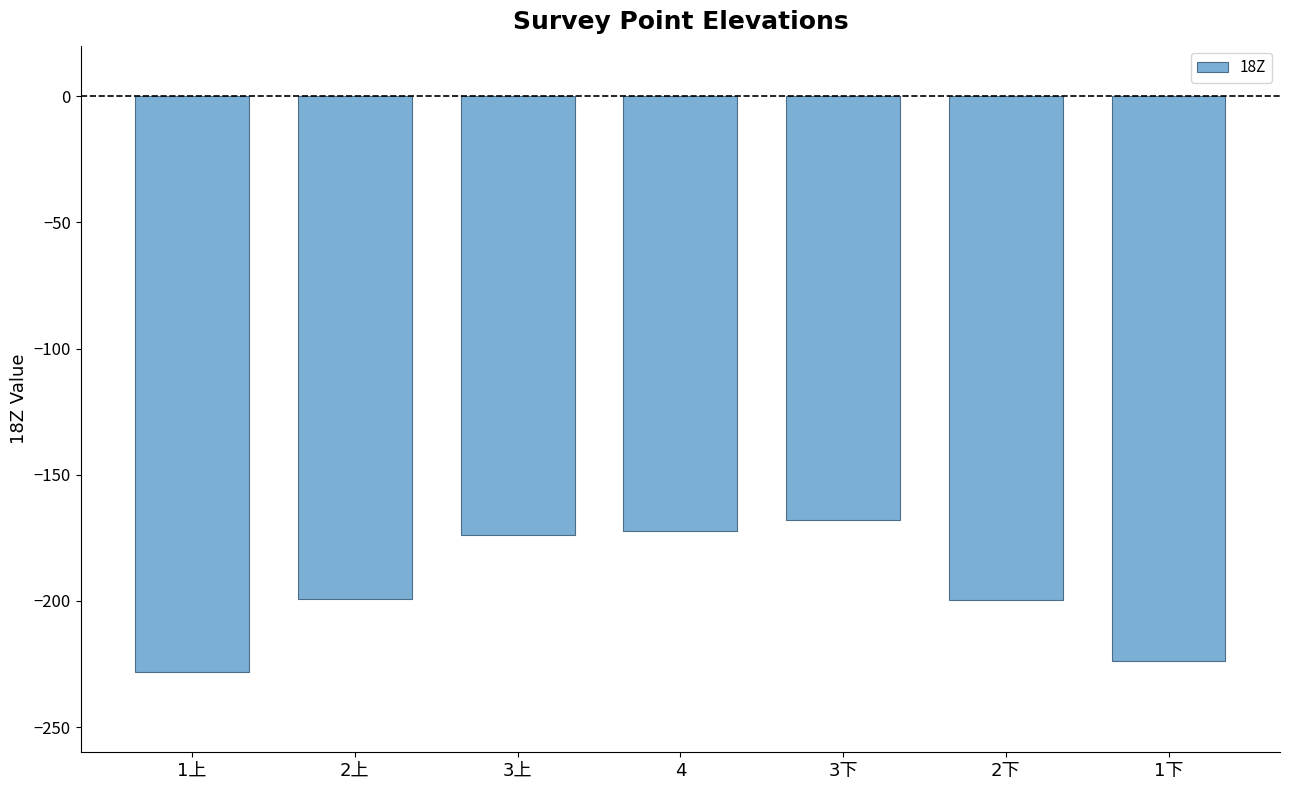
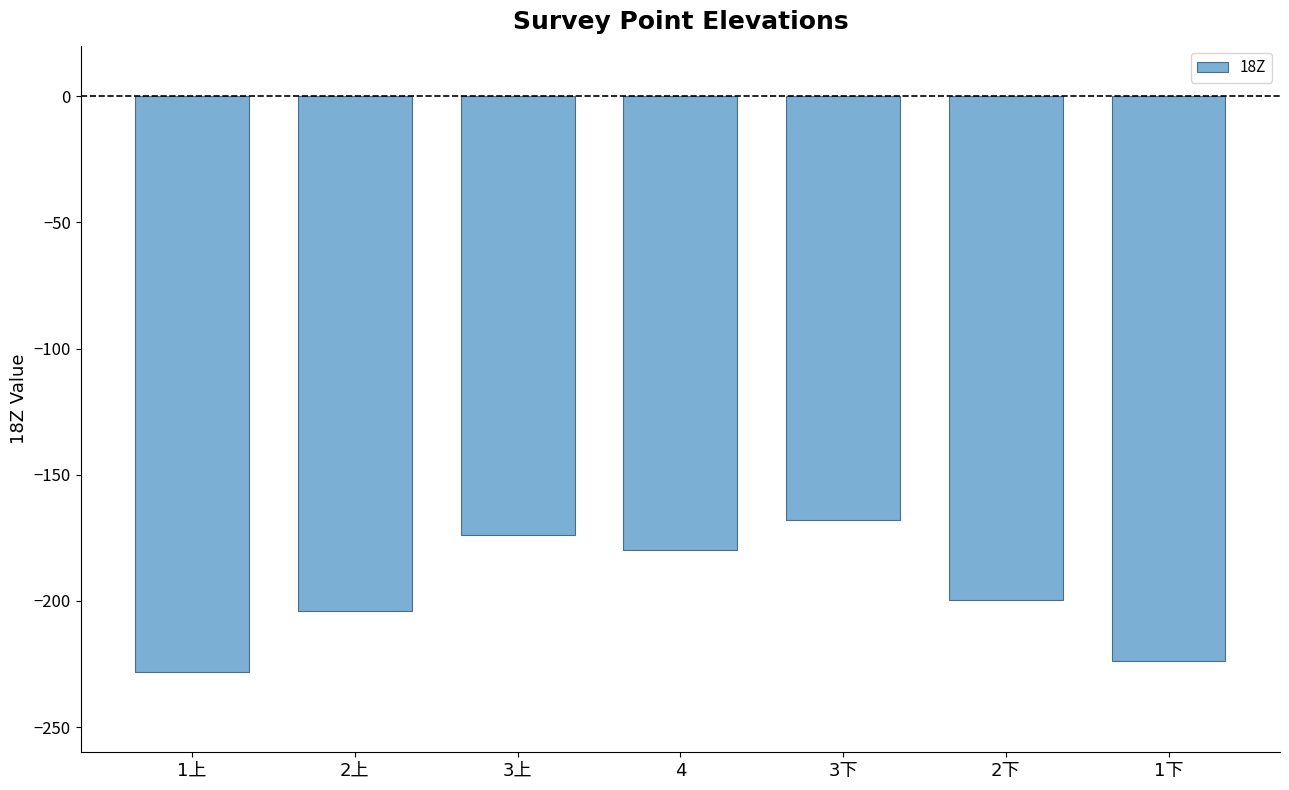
2上: -199 -> -204
4: -172 -> -180
